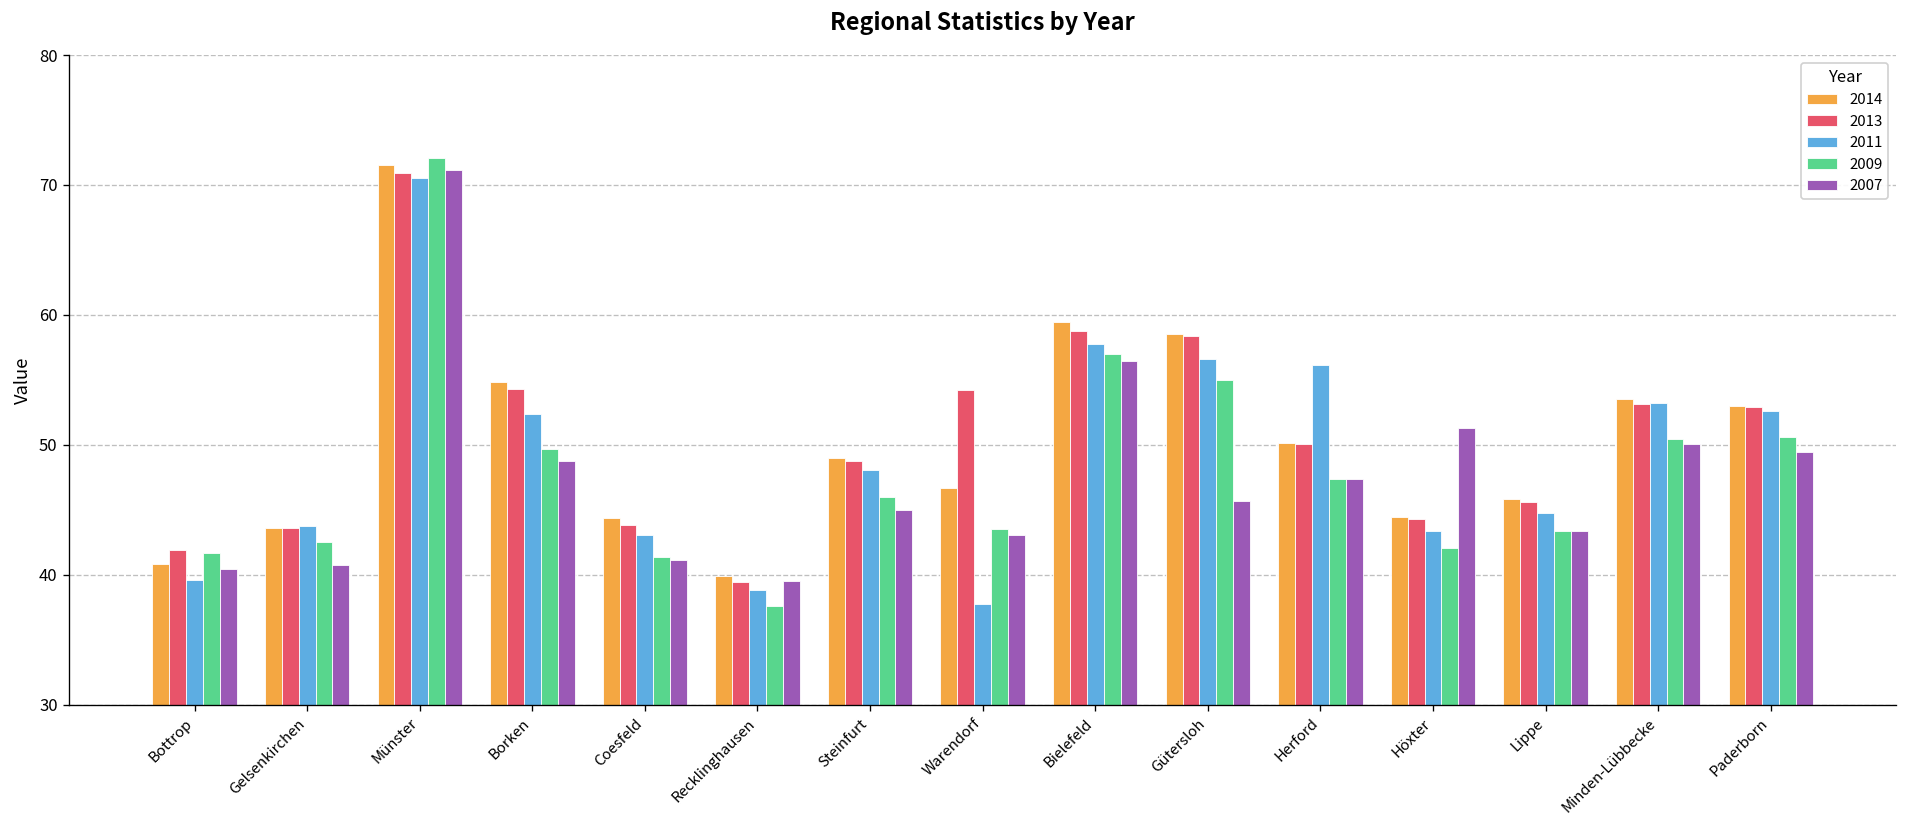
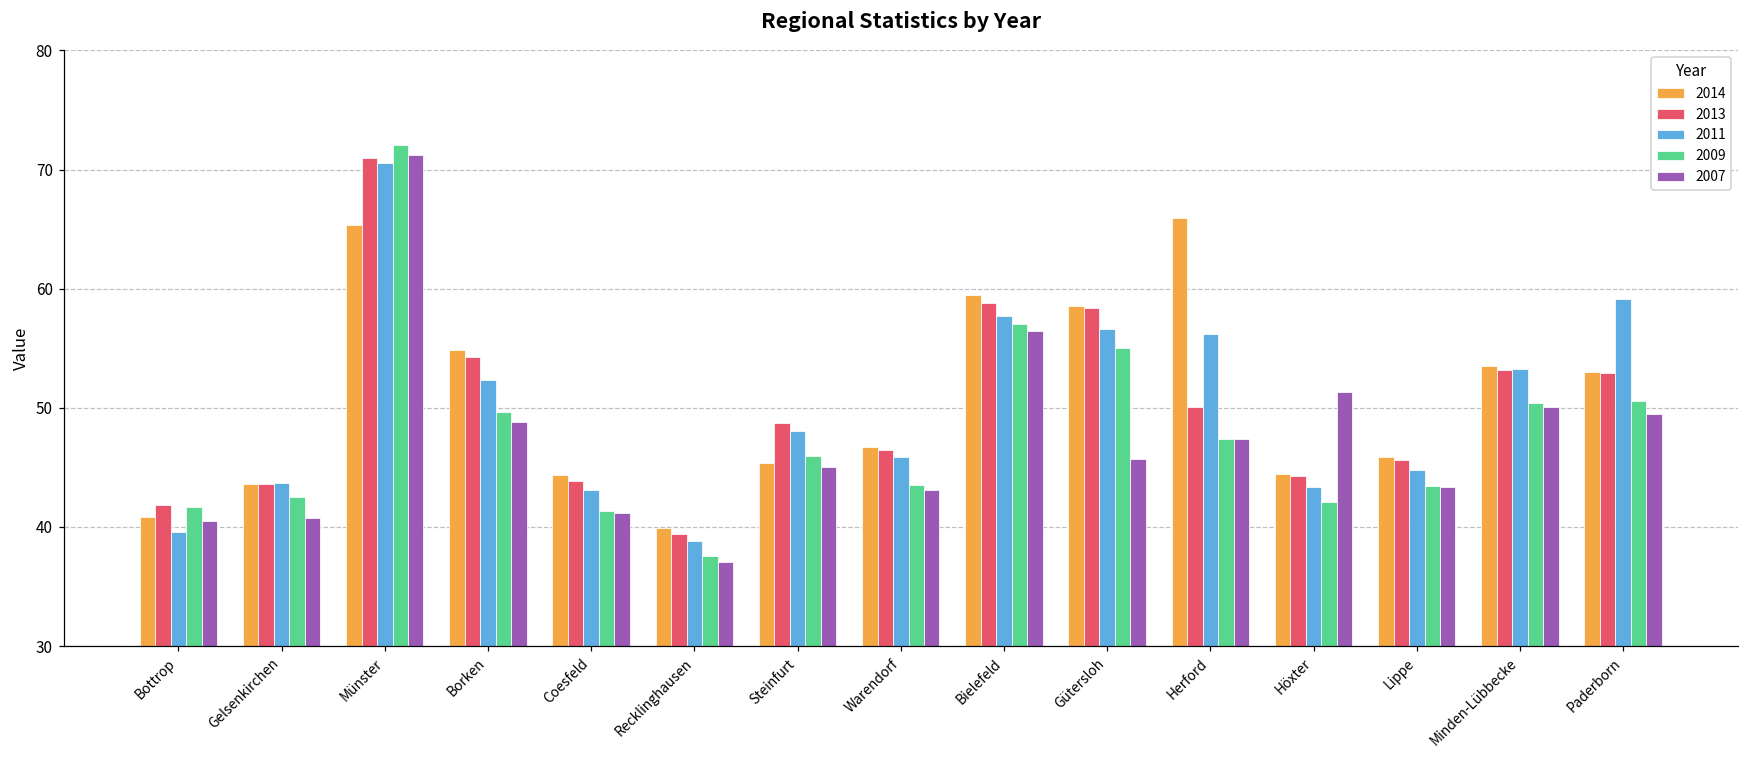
2014, Münster: 71.5 -> 65.3
2007, Recklinghausen: 39.6 -> 37.1
2014, Steinfurt: 49.0 -> 45.4
2013, Warendorf: 54.2 -> 46.5
2011, Warendorf: 37.8 -> 45.8
2014, Herford: 50.1 -> 66.0
2011, Paderborn: 52.6 -> 59.2
